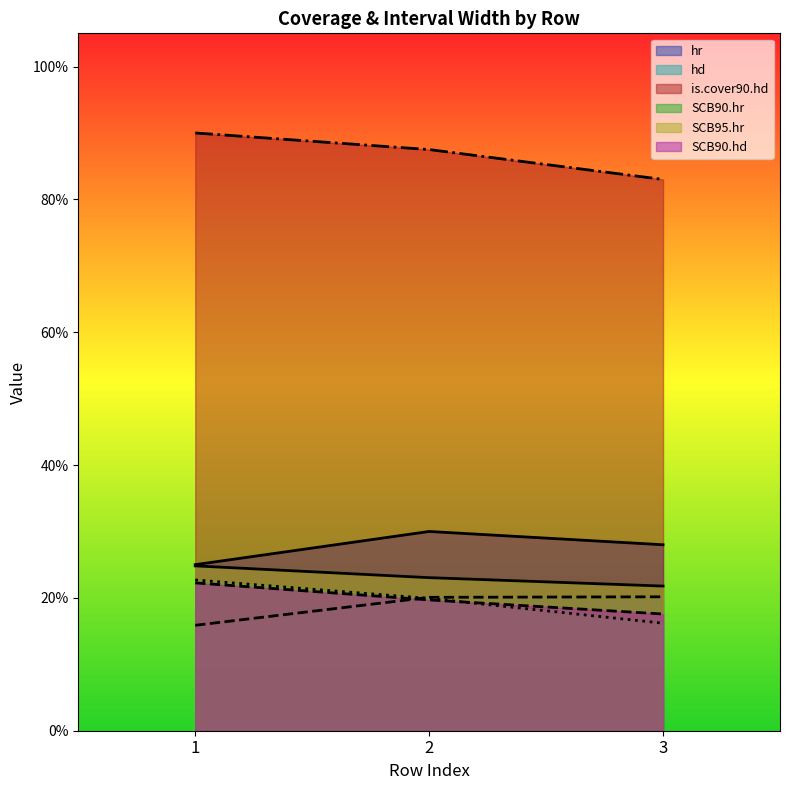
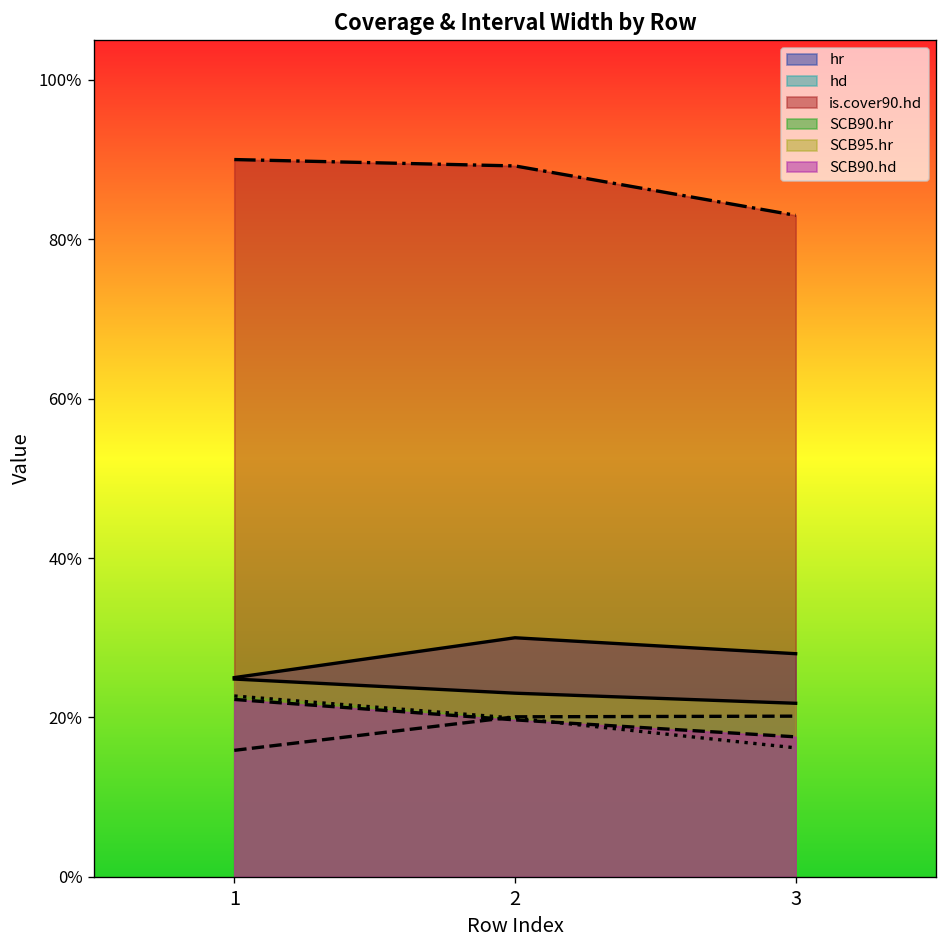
is.cover90.hd, 2: 88% -> 89%
